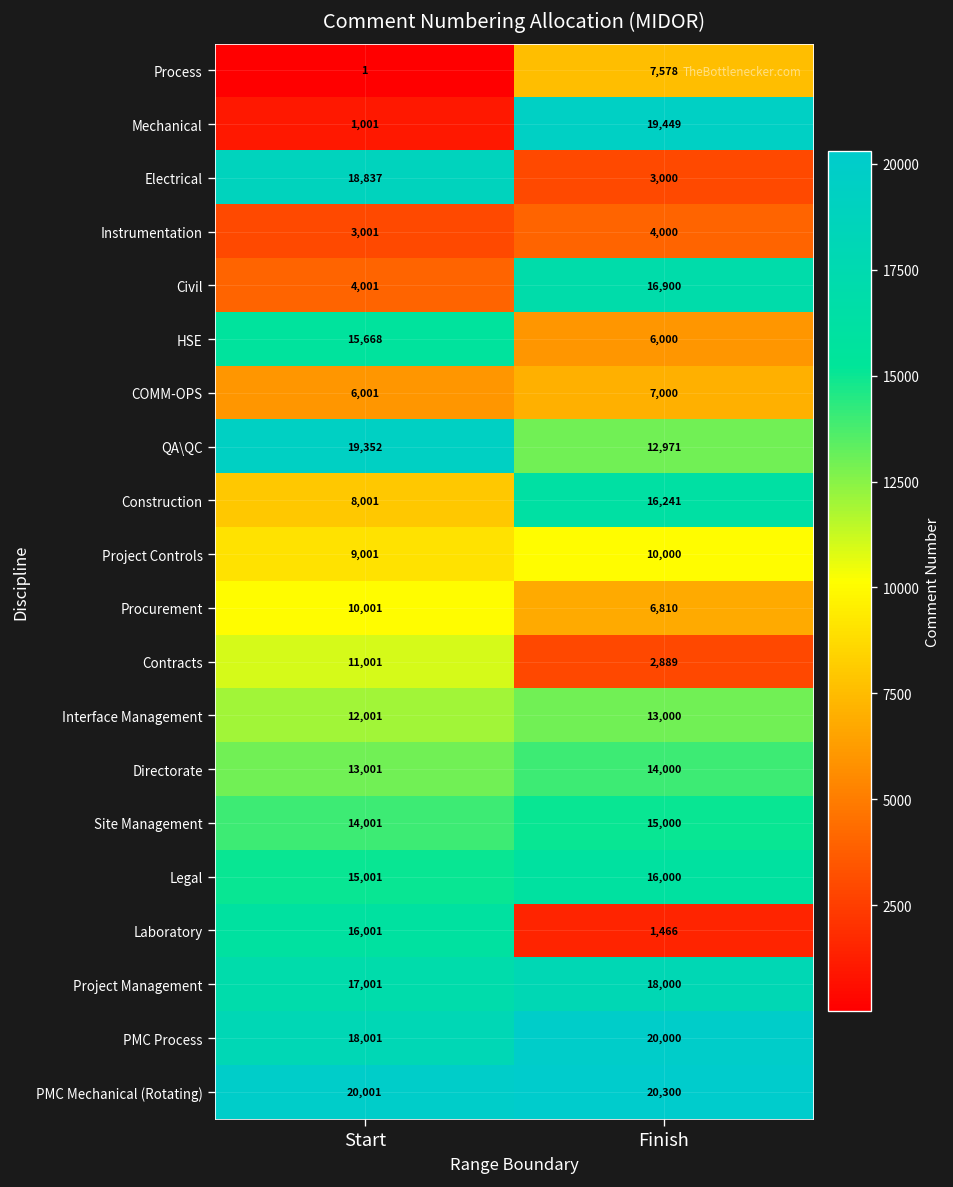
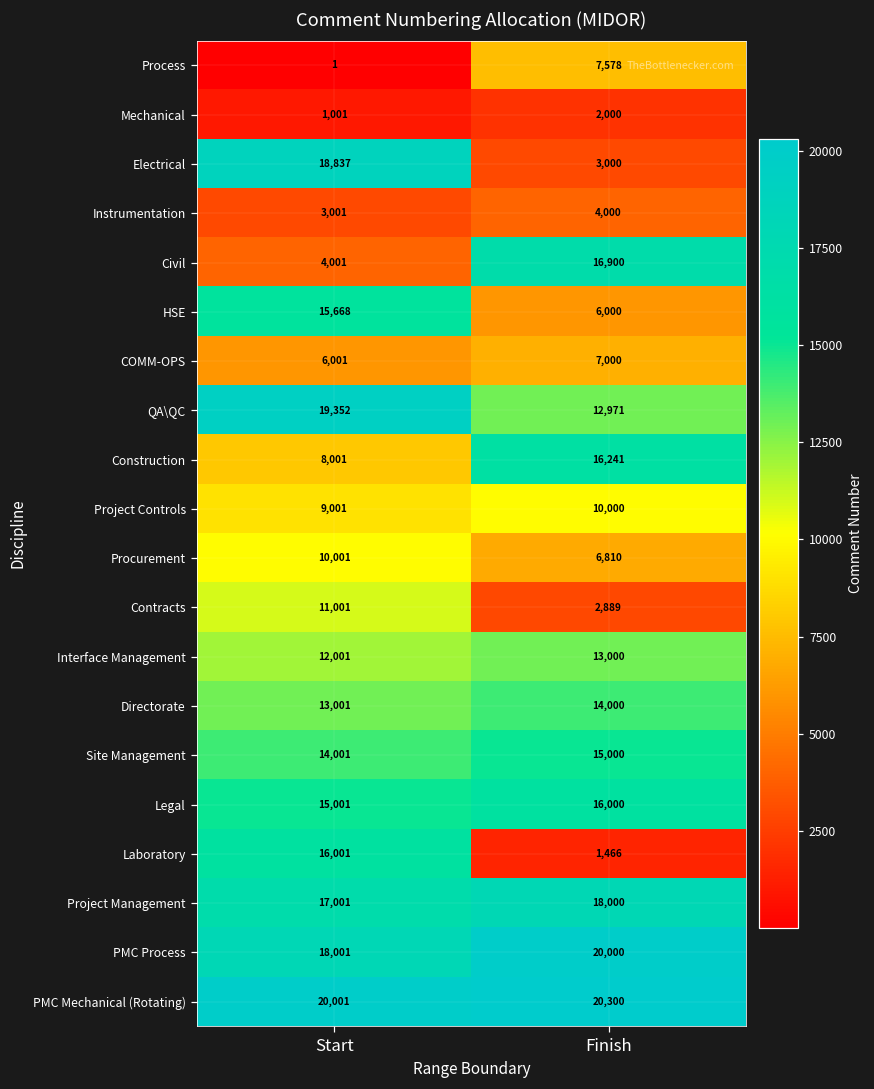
Mechanical, Finish: 19,449 -> 2,000
